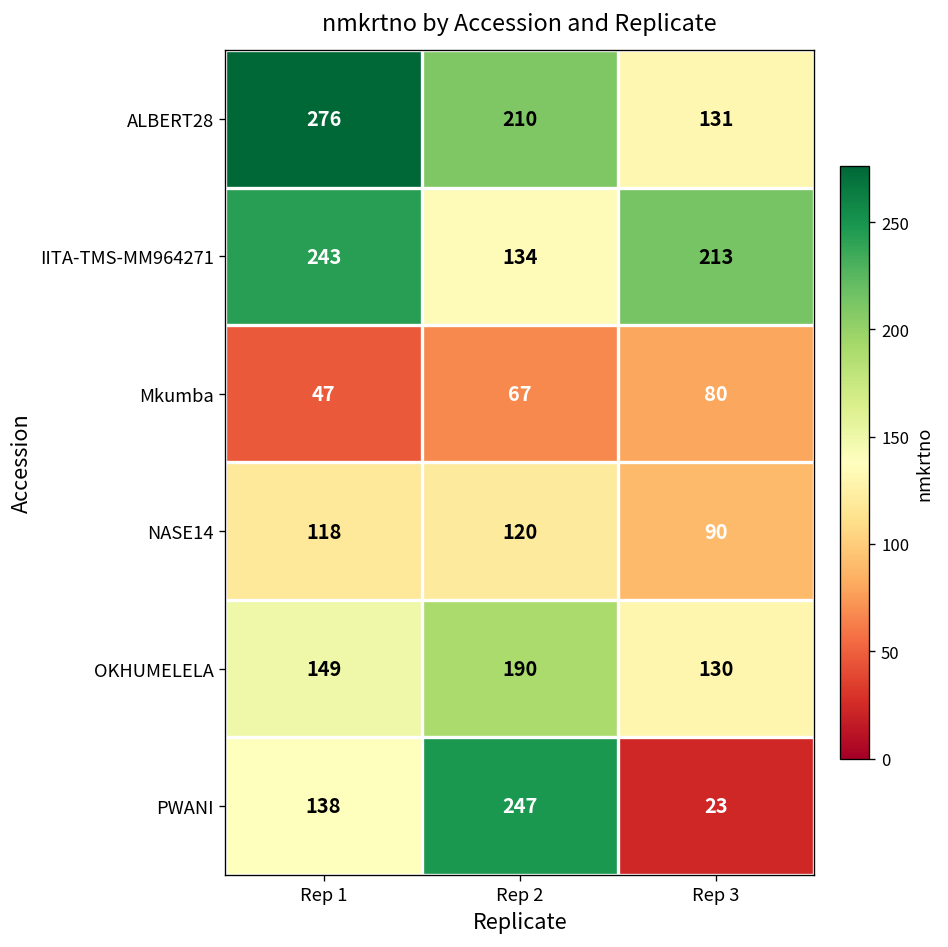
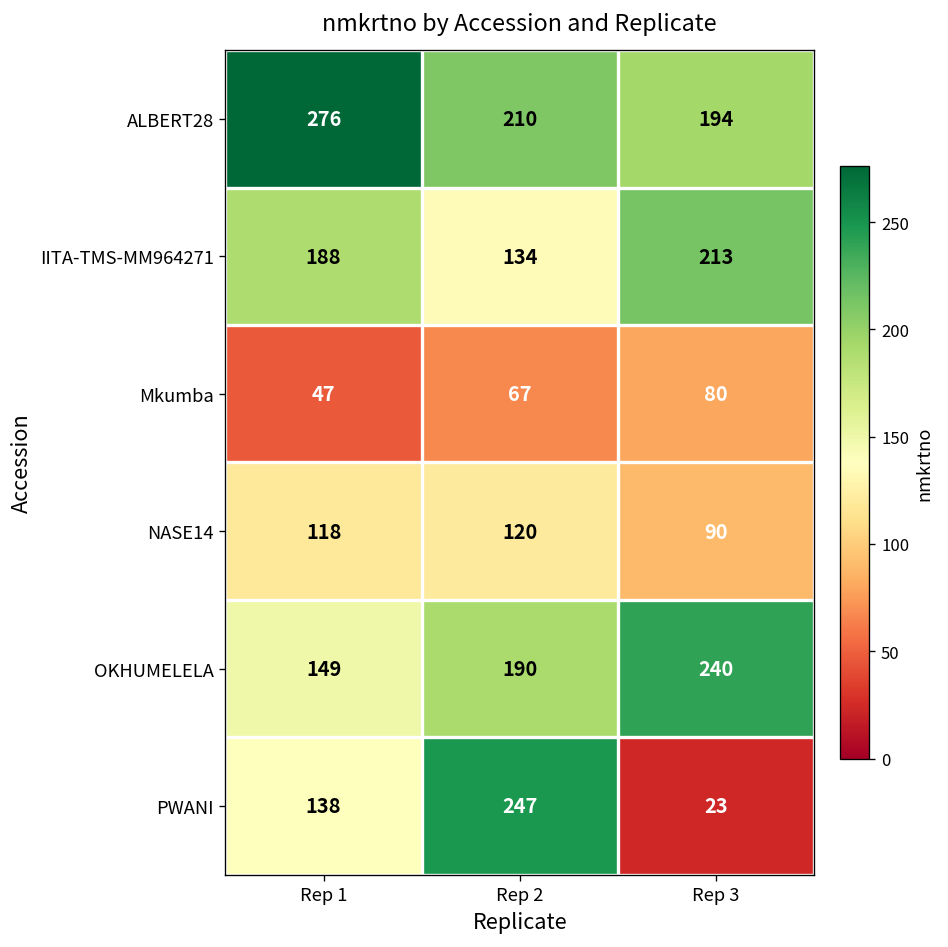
ALBERT28, Rep 3: 131 -> 194
IITA-TMS-MM964271, Rep 1: 243 -> 188
OKHUMELELA, Rep 3: 130 -> 240
